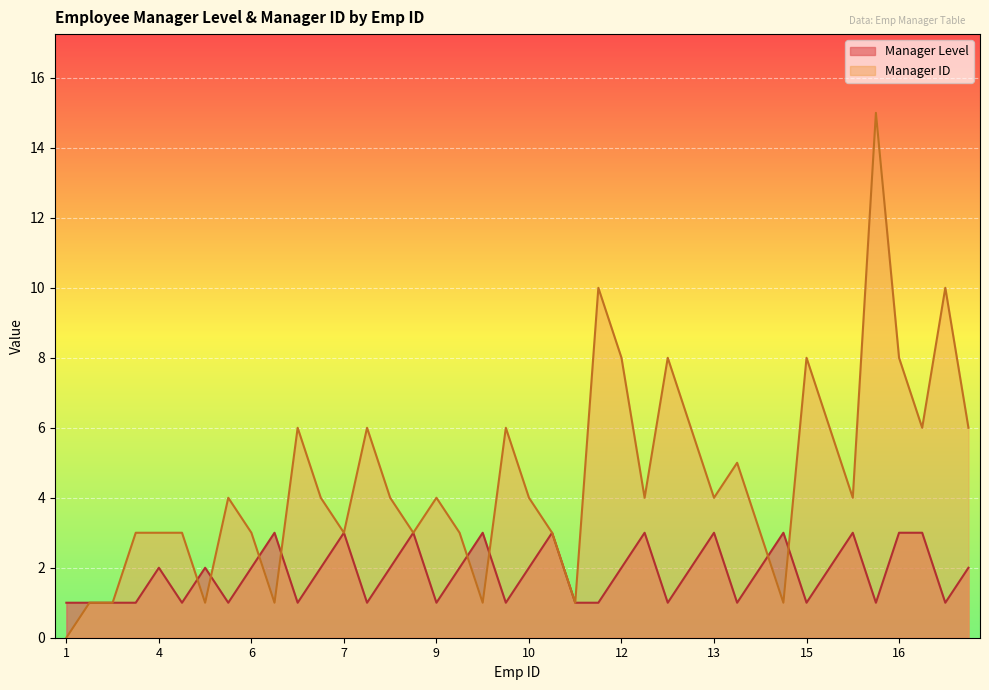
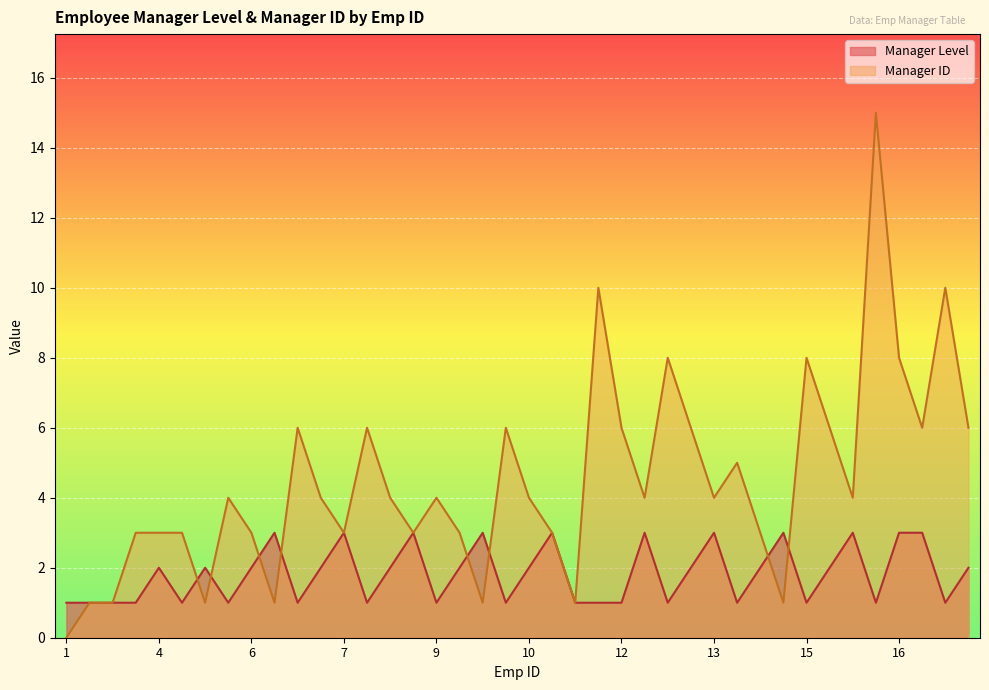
Manager Level, 12: 2 -> 1
Manager ID, 12: 8 -> 6
